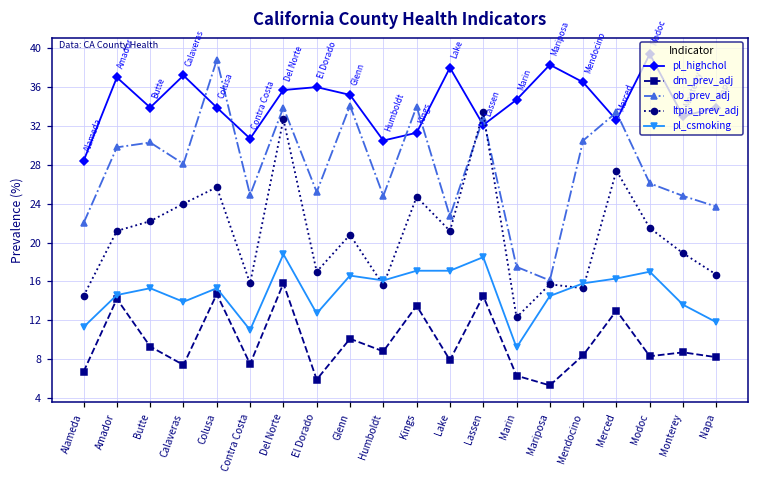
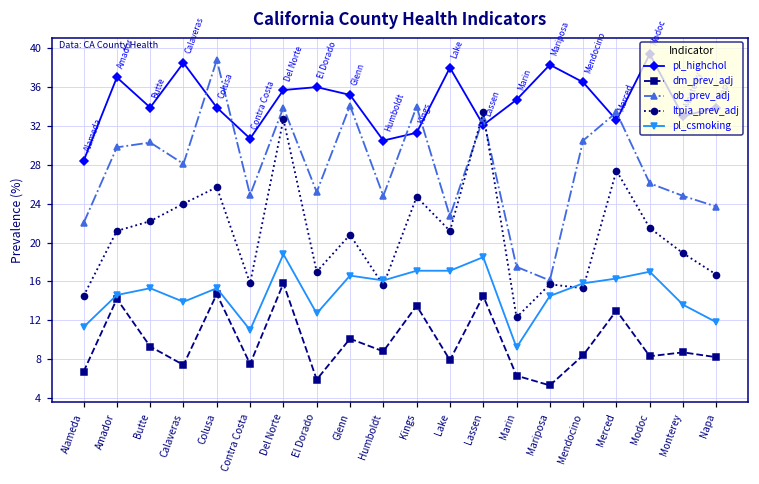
pl_highchol, Calaveras: 37 -> 39
